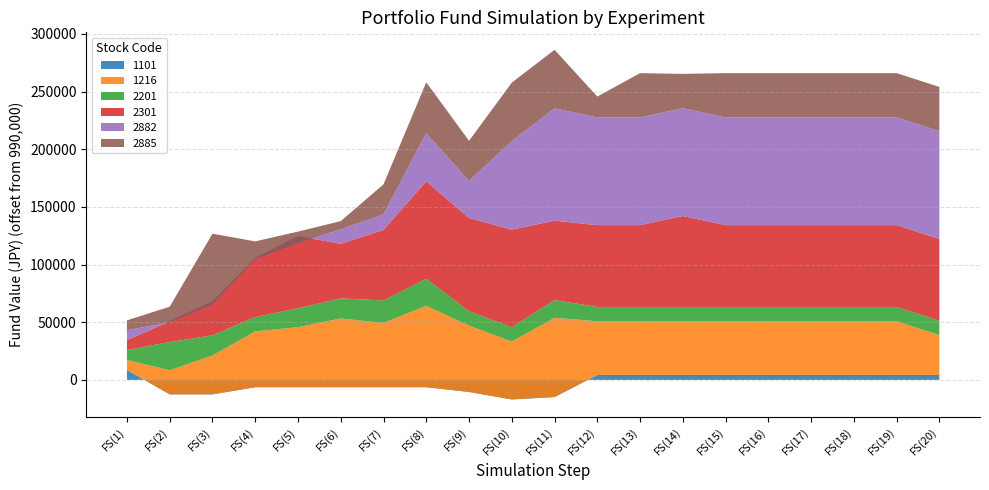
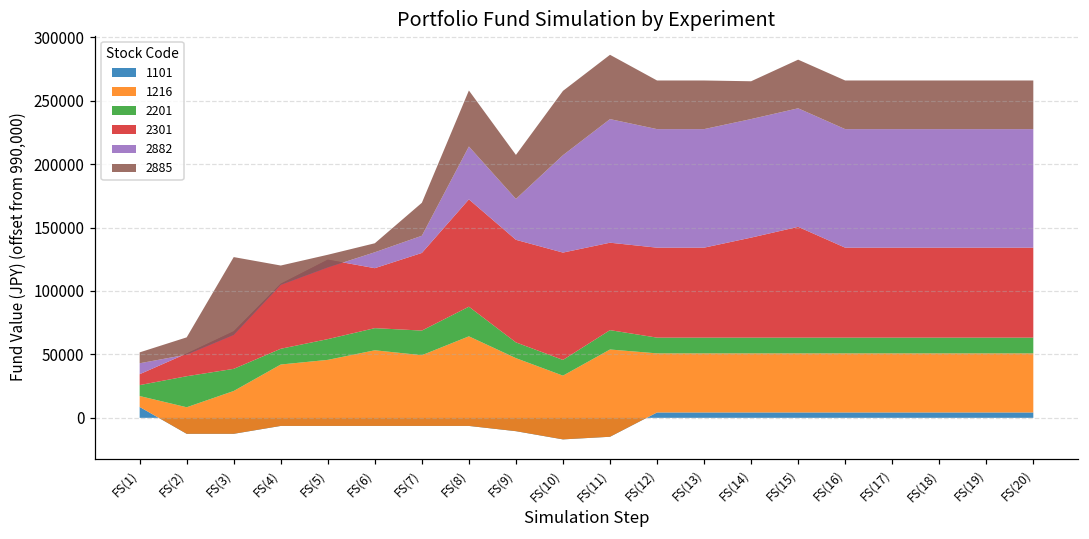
2885, FS(12): 18000 -> 38000
2301, FS(15): 71000 -> 87000
1216, FS(20): 35000 -> 47000
